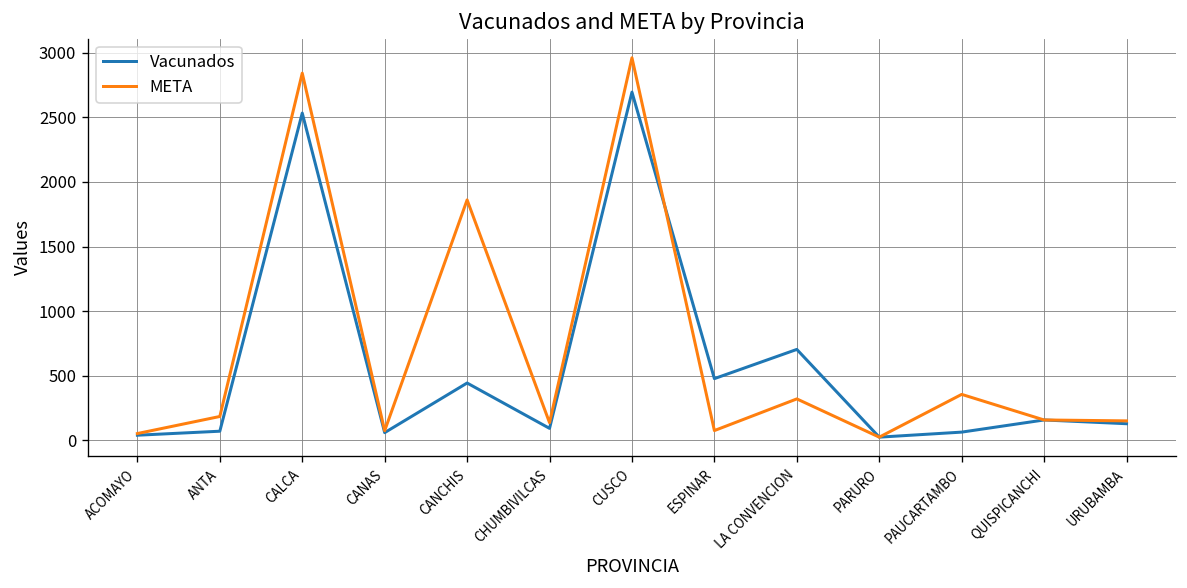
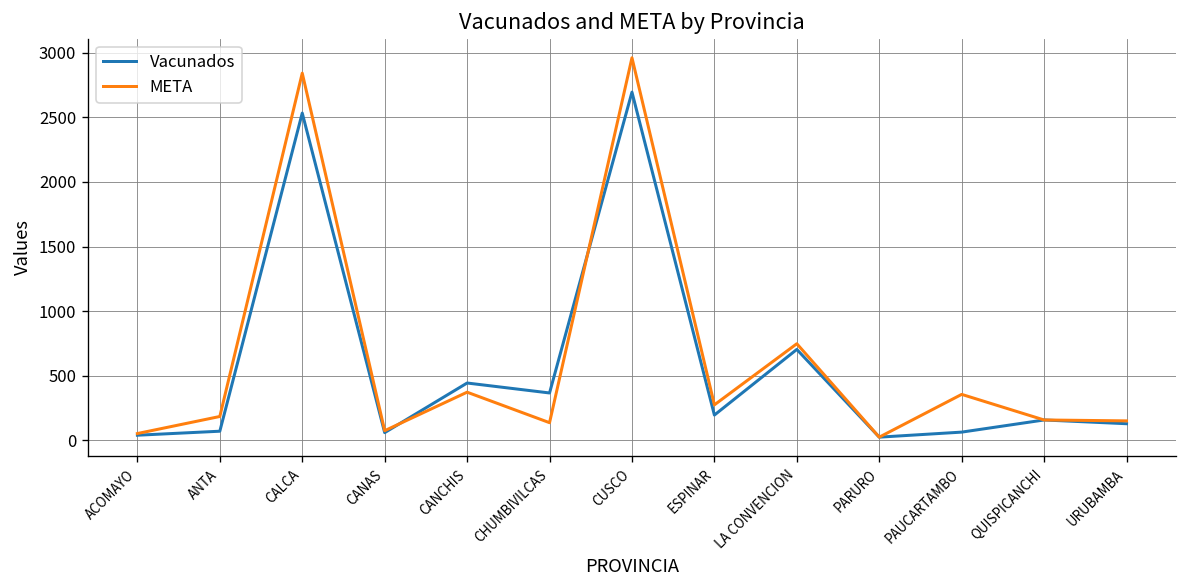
META, CANCHIS: 1860 -> 370
Vacunados, CHUMBIVILCAS: 90 -> 370
Vacunados, ESPINAR: 480 -> 200
META, ESPINAR: 80 -> 280
META, LA CONVENCION: 320 -> 750
